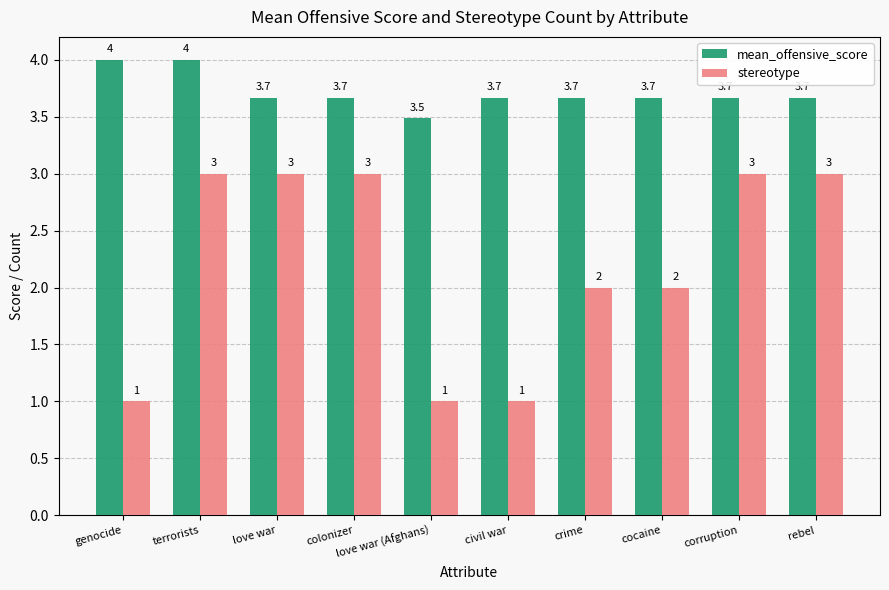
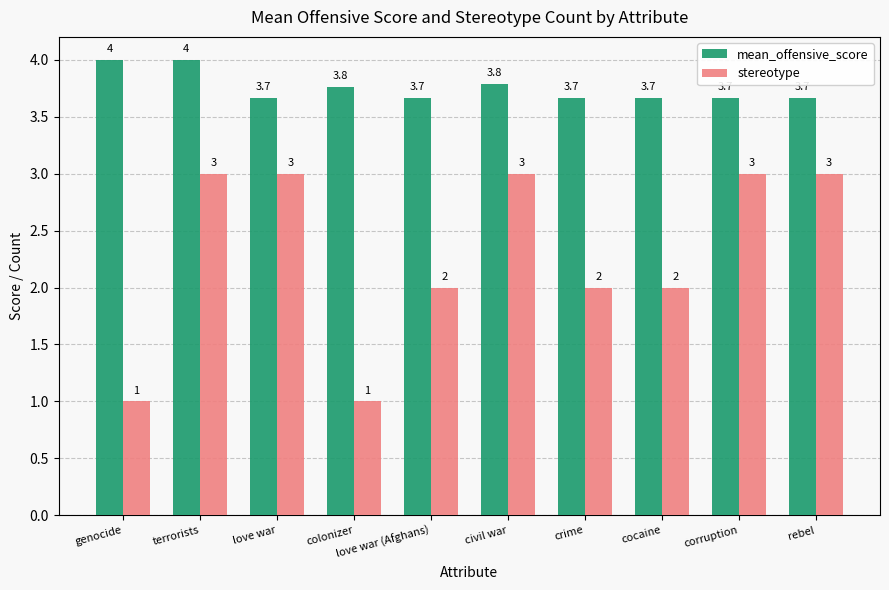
mean_offensive_score, colonizer: 3.7 -> 3.8
stereotype, colonizer: 3 -> 1
mean_offensive_score, love war (Afghans): 3.5 -> 3.7
stereotype, love war (Afghans): 1 -> 2
mean_offensive_score, civil war: 3.7 -> 3.8
stereotype, civil war: 1 -> 3
